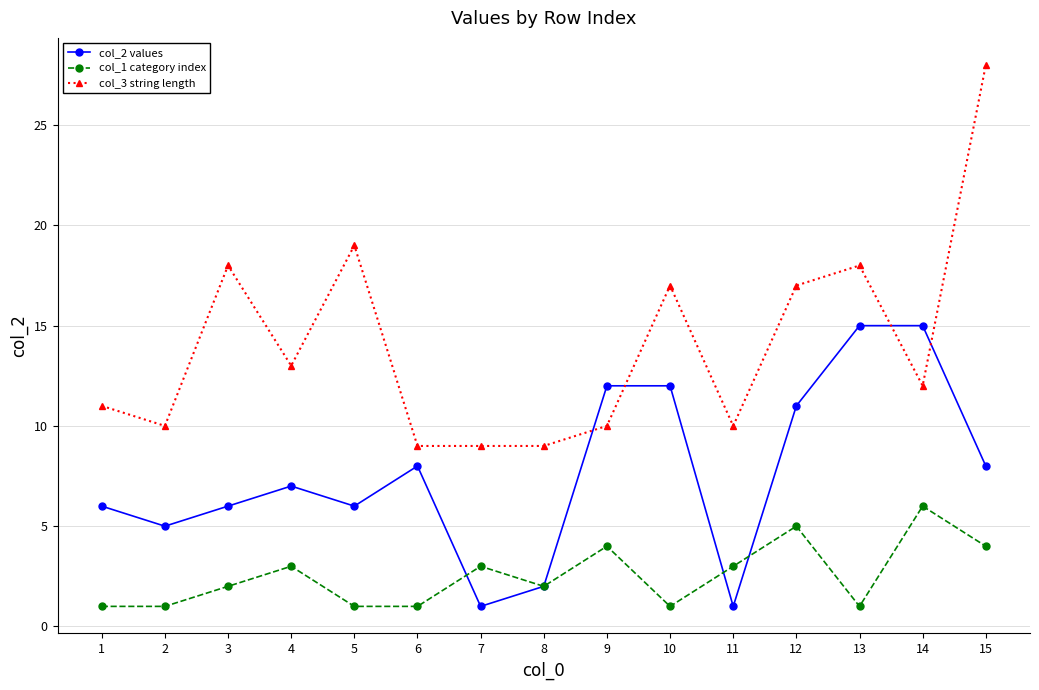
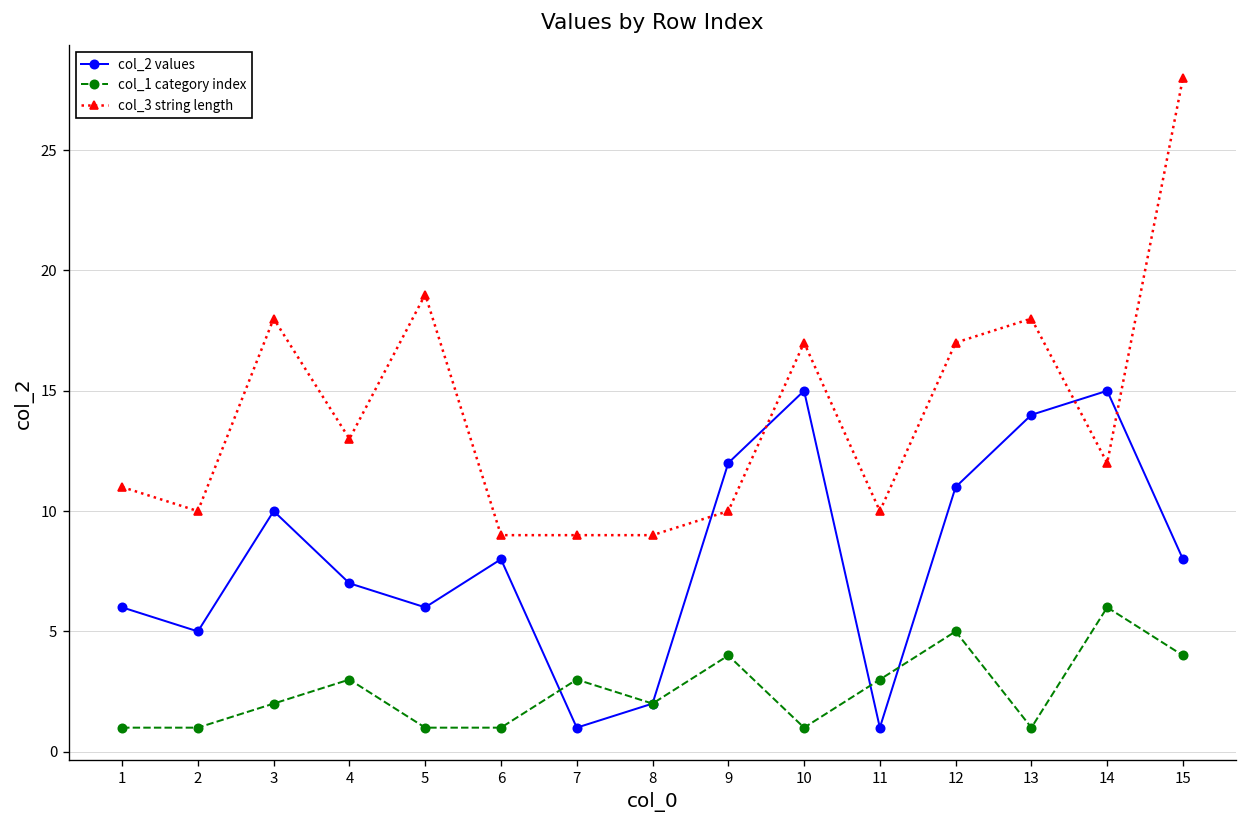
col_2 values, 3: 6 -> 10
col_2 values, 10: 12 -> 15
col_2 values, 13: 15 -> 14
